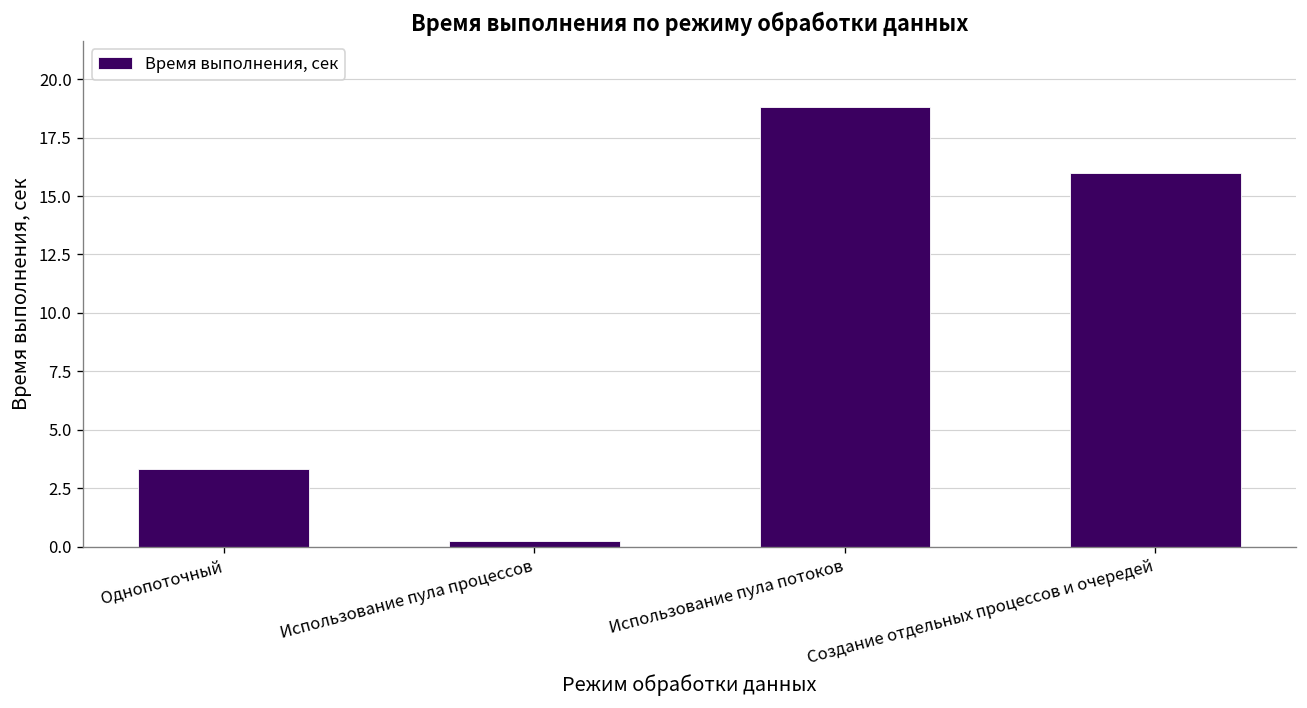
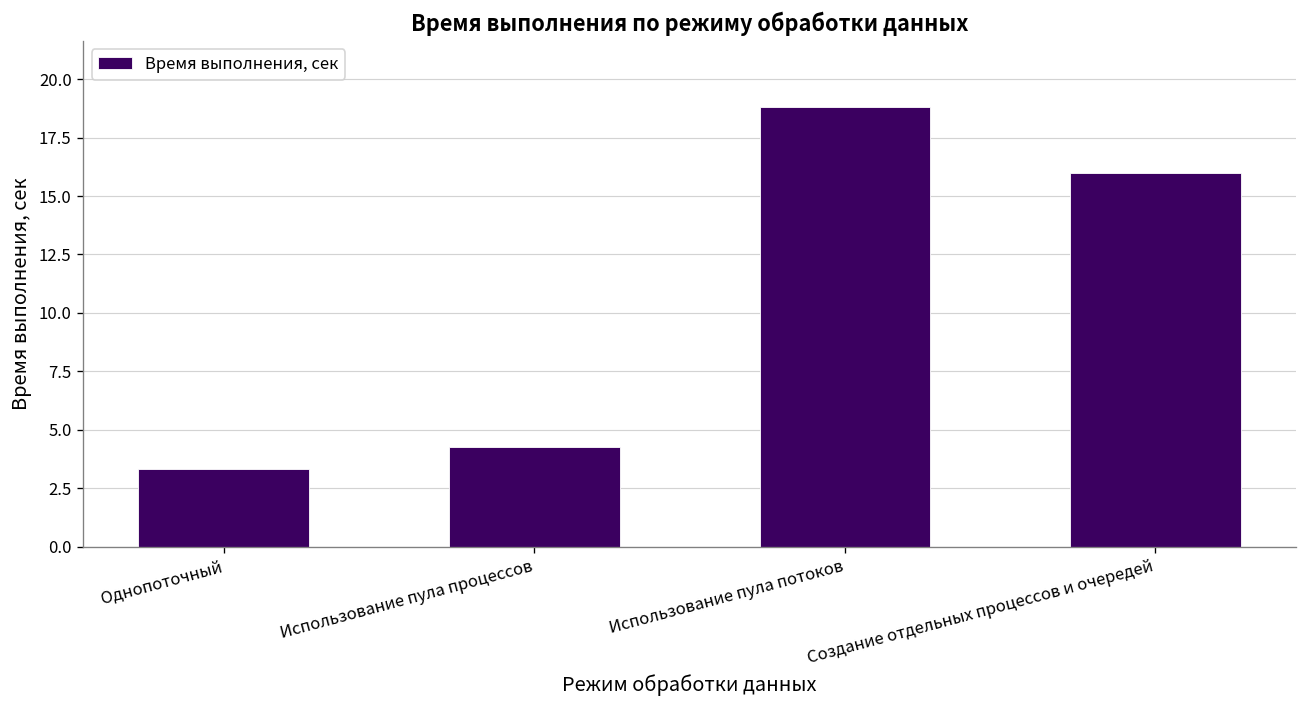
Использование пула процессов: 0.2 -> 4.3
